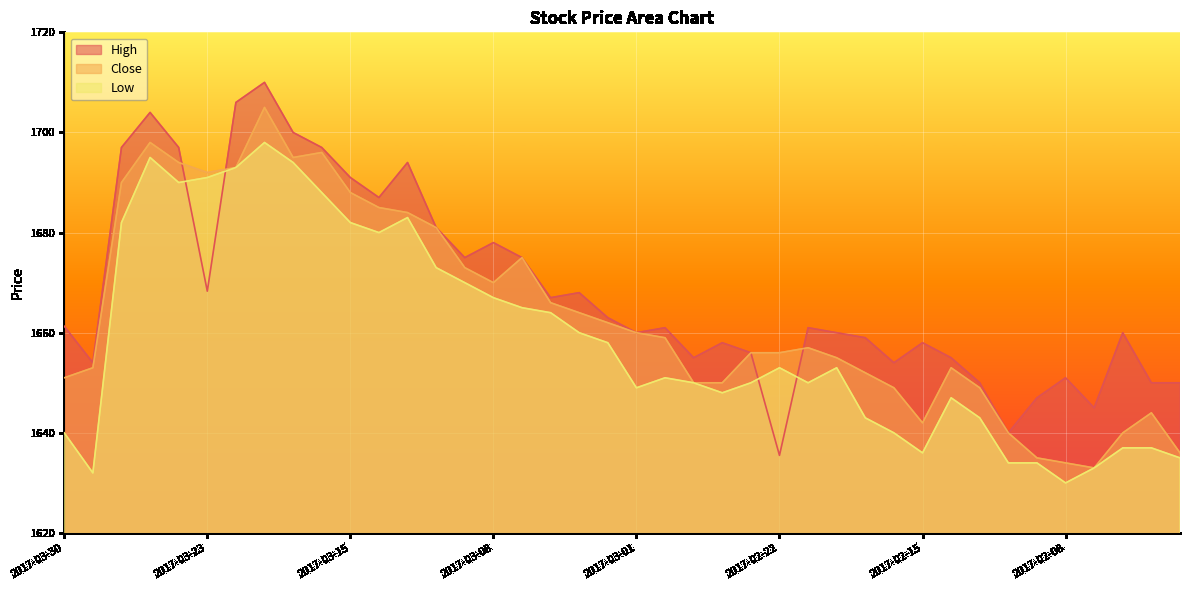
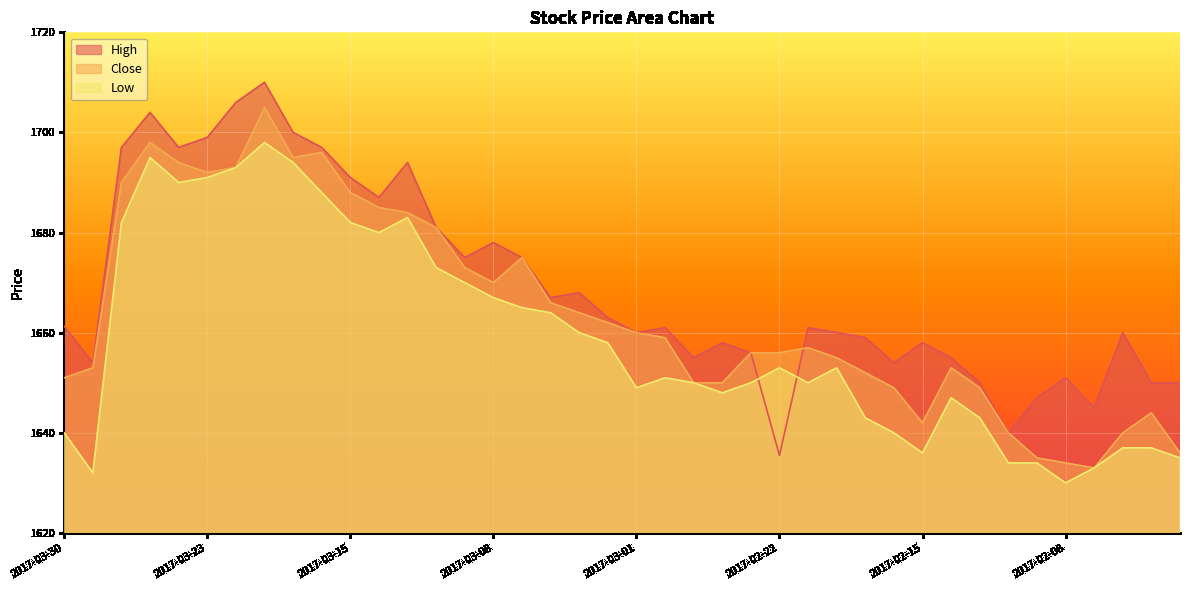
High, 2017-03-23: 1668 -> 1699
